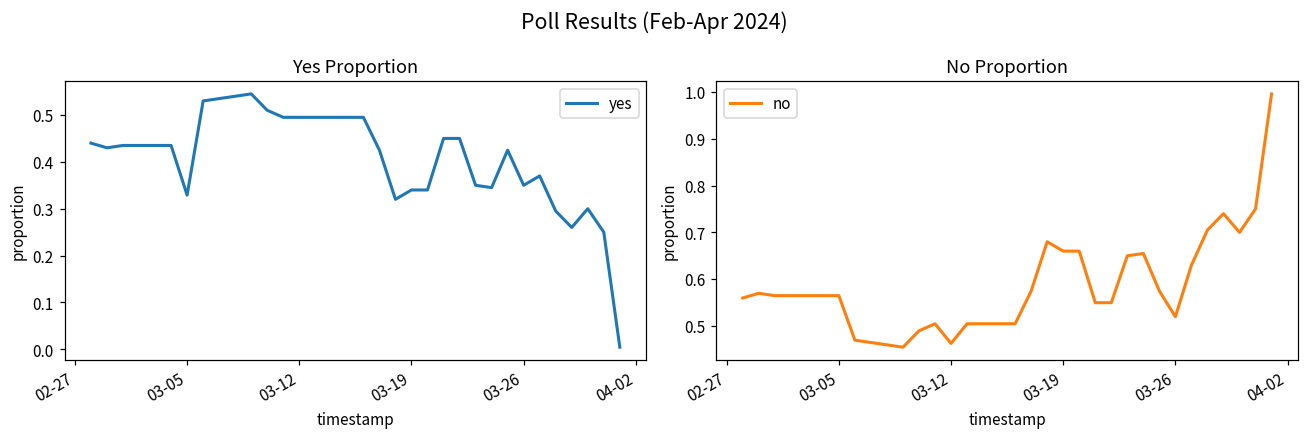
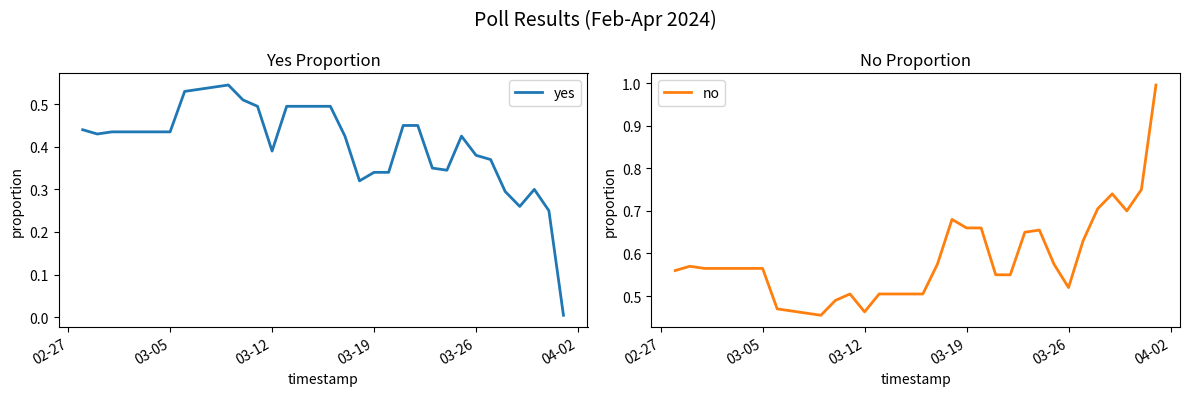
Yes Proportion, 03-05: 0.33 -> 0.44
Yes Proportion, 03-12: 0.50 -> 0.39
Yes Proportion, 03-26: 0.35 -> 0.38
